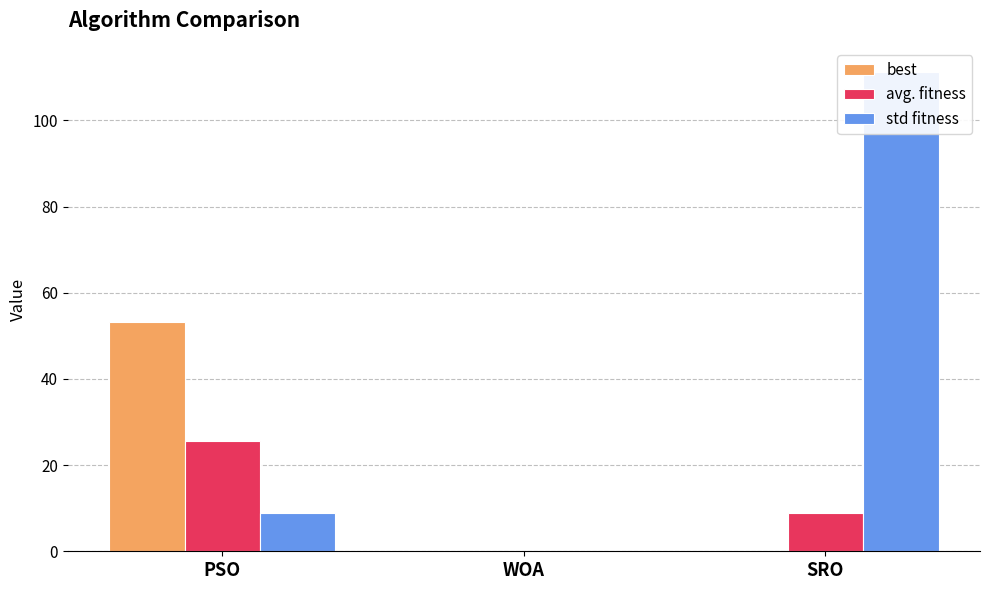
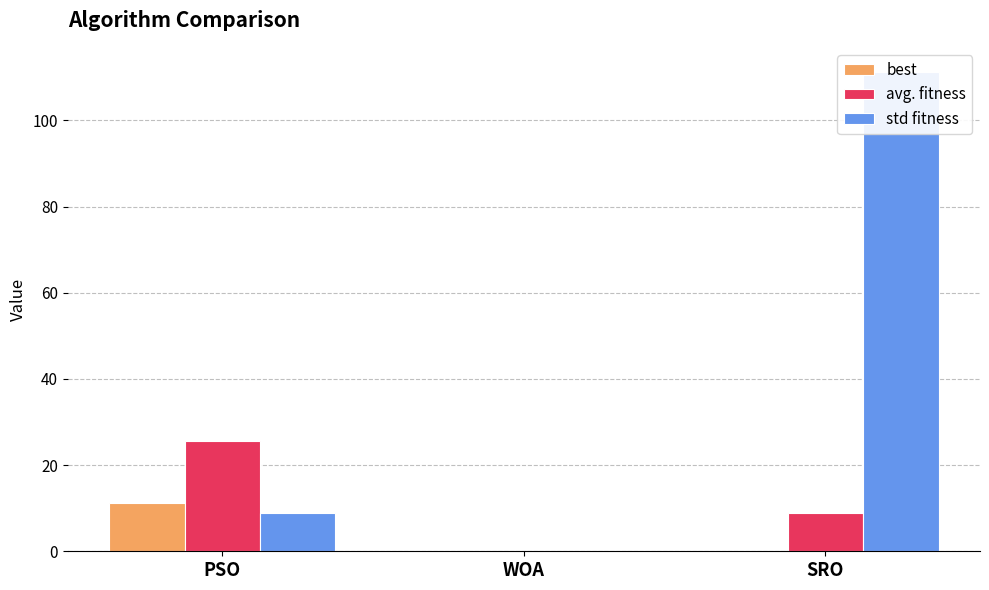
best, PSO: 53 -> 11
